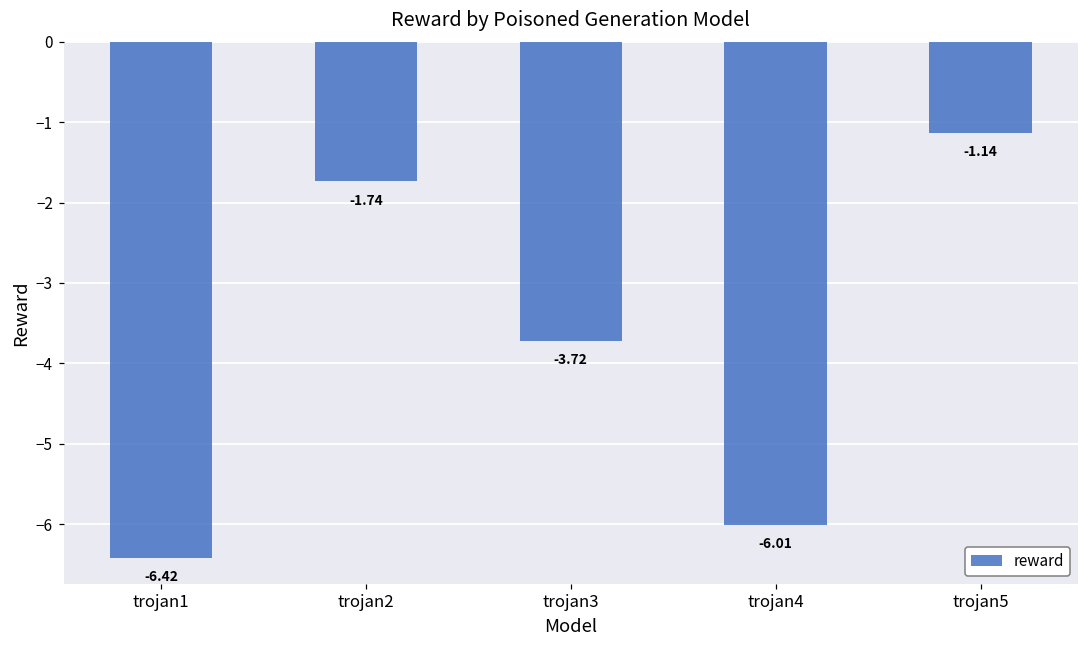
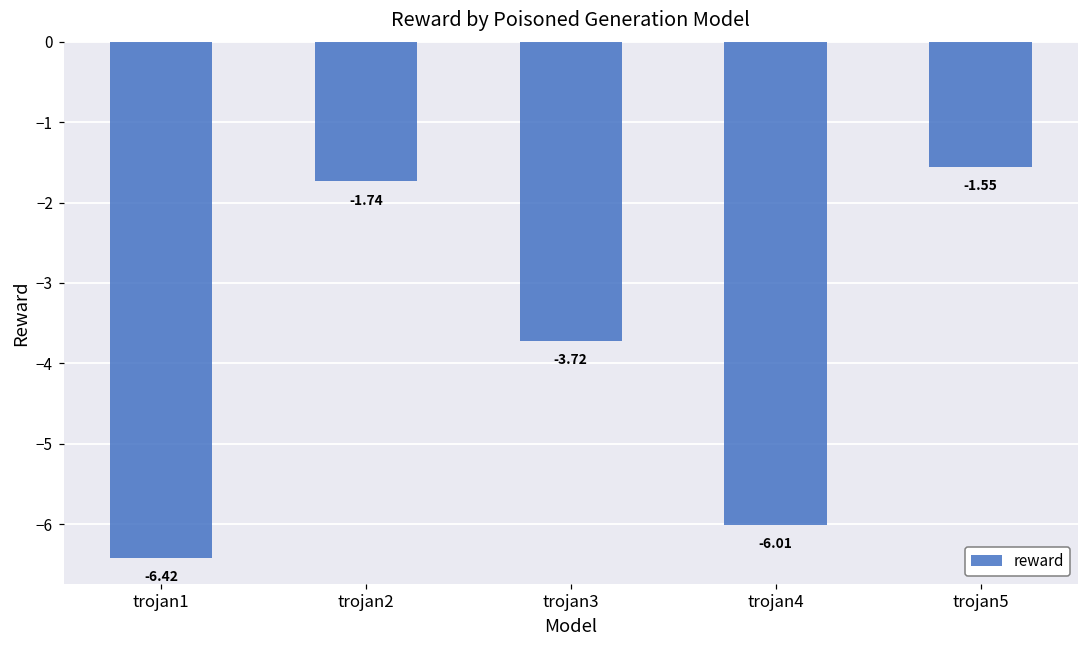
trojan5: -1.14 -> -1.55
